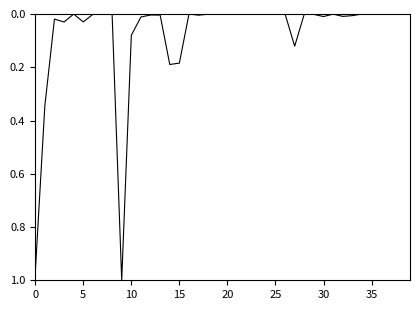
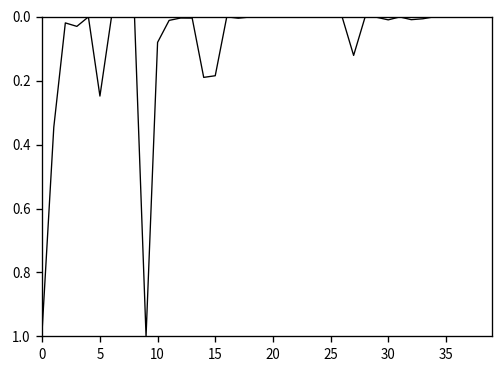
5: 0.03 -> 0.25
